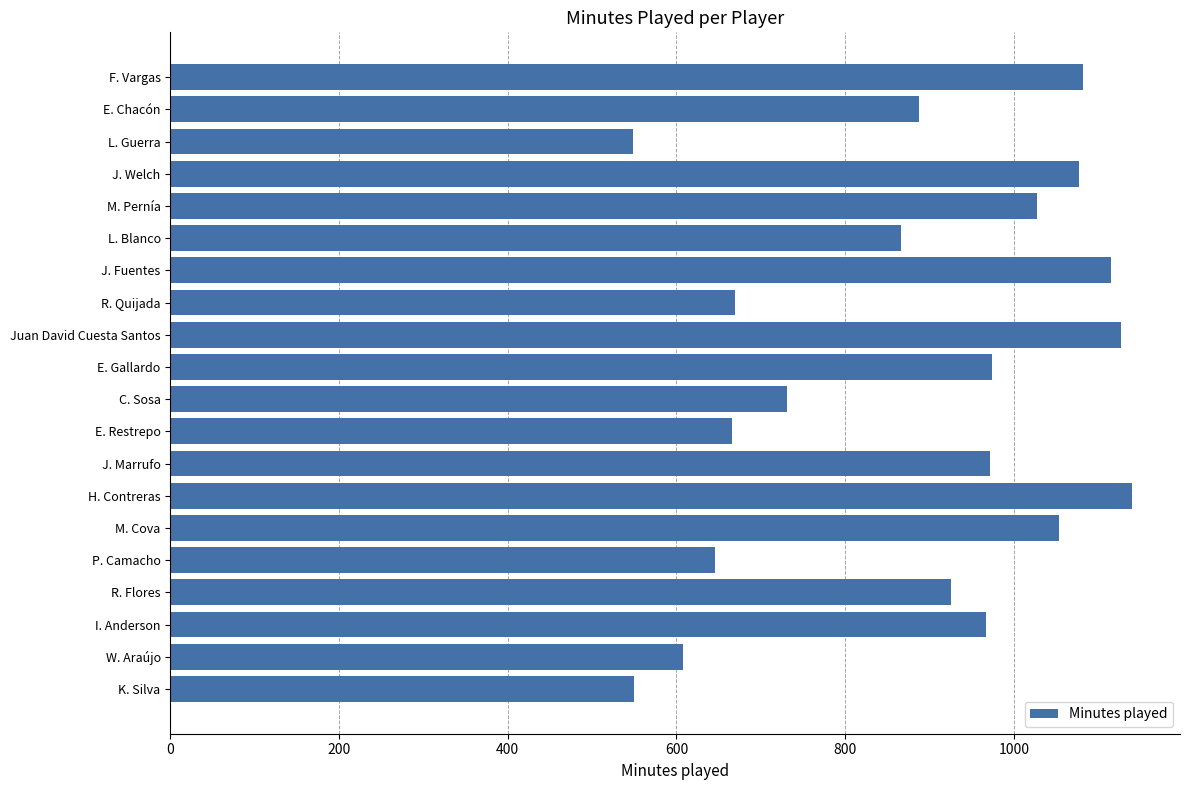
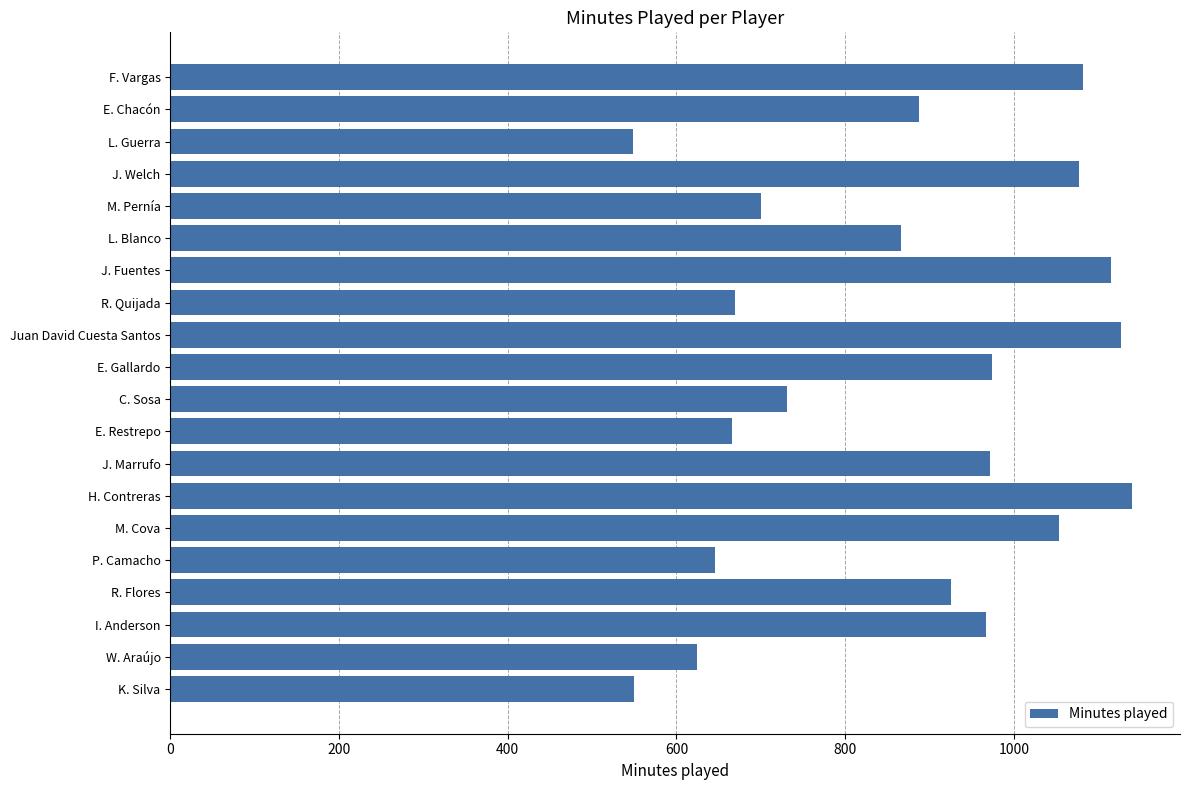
M. Pernía: 1030 -> 700
W. Araújo: 610 -> 620
